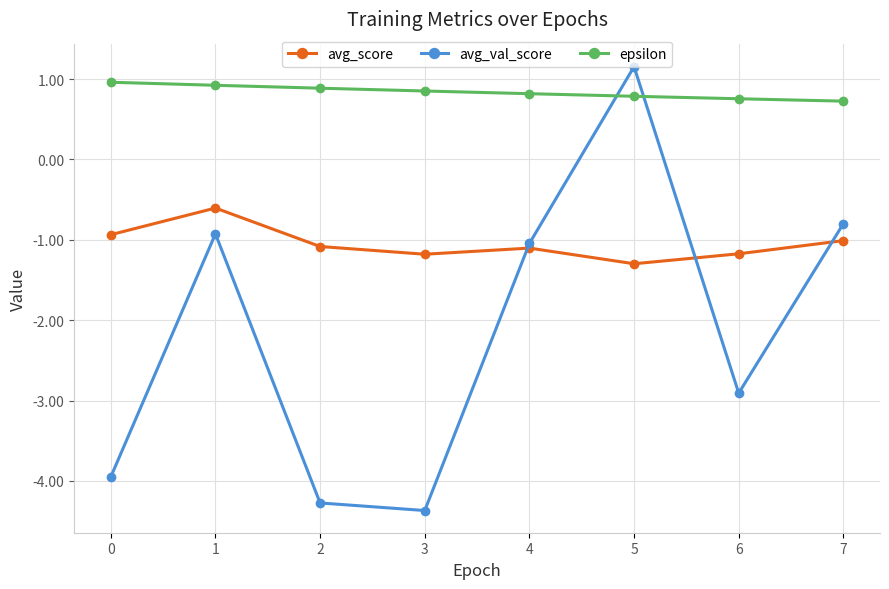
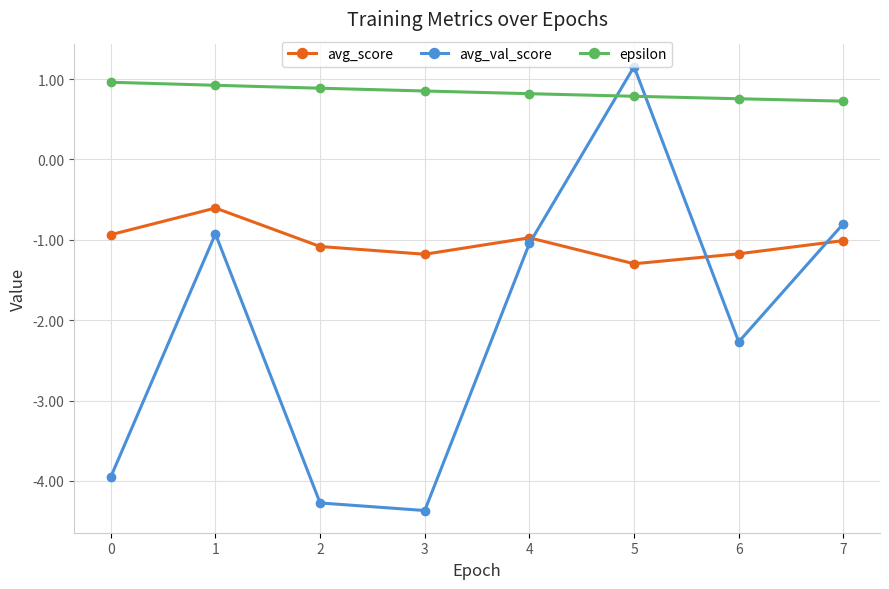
avg_score, 4: -1.1 -> -1.0
avg_val_score, 6: -2.9 -> -2.3
